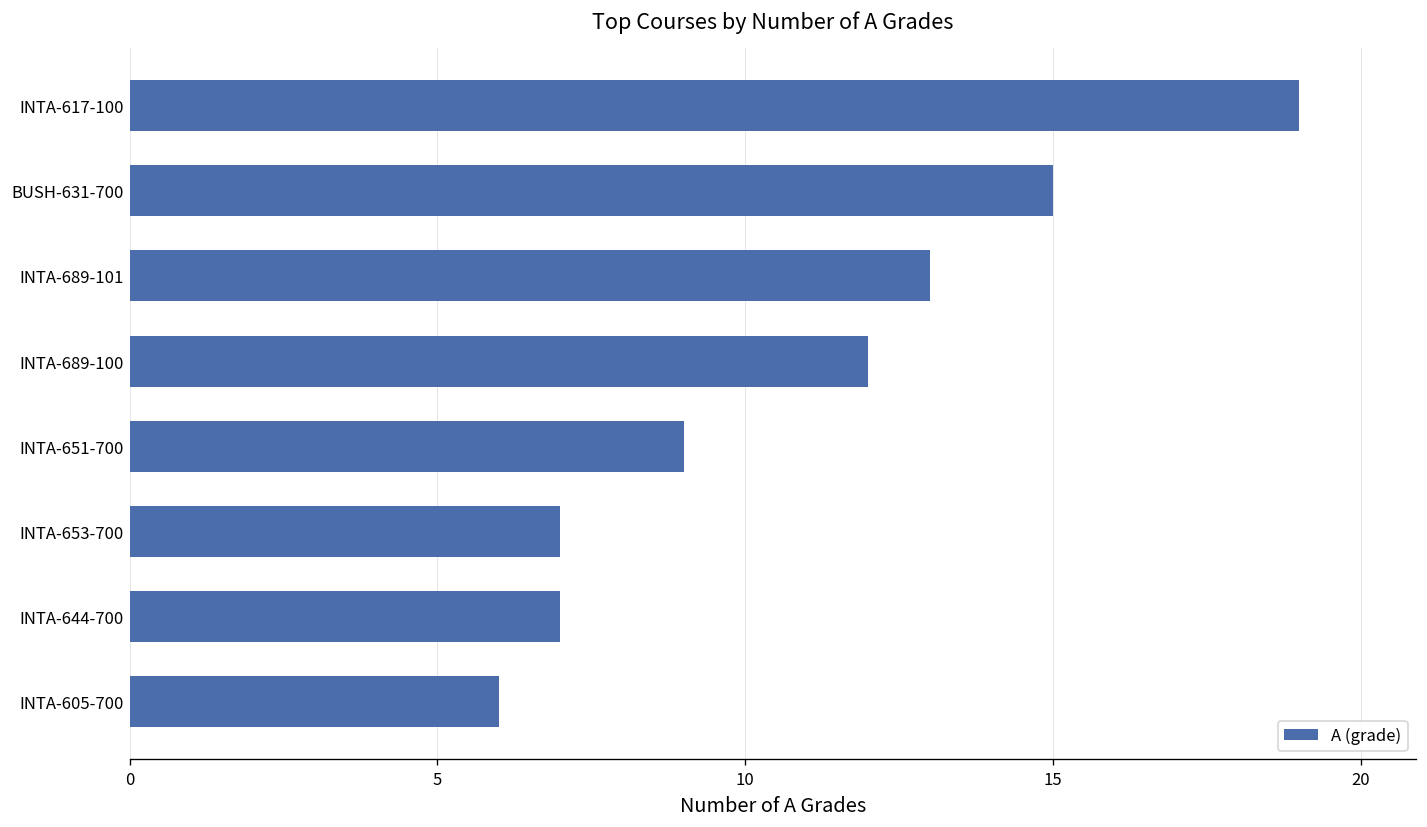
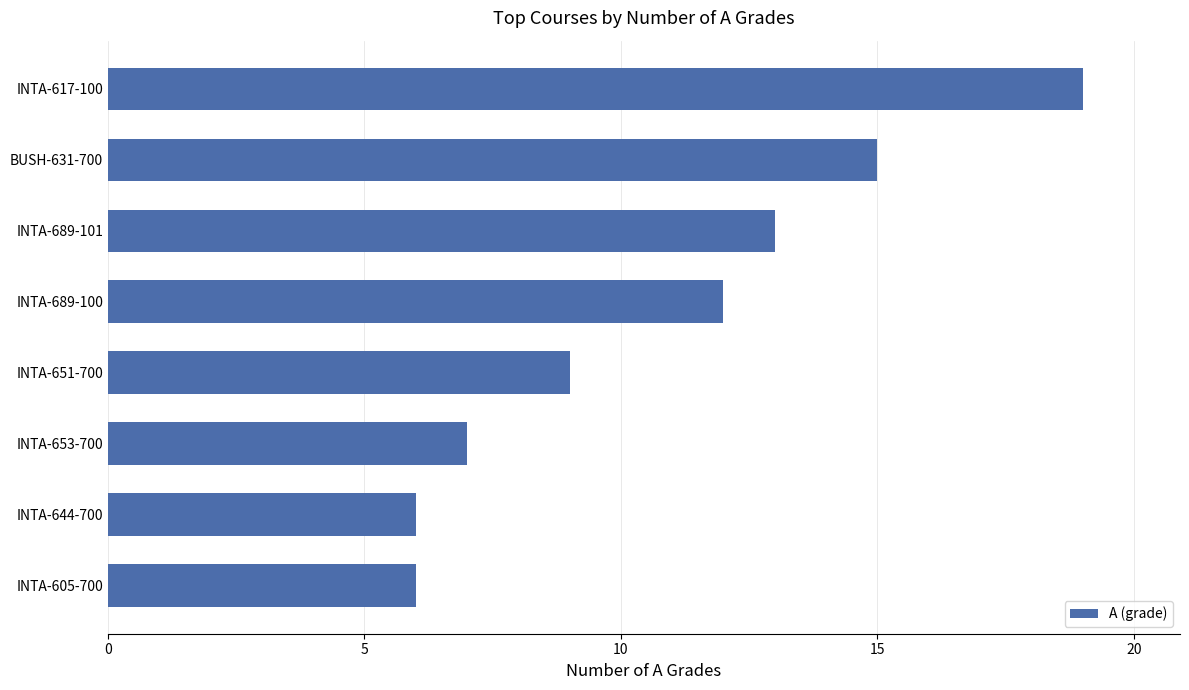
INTA-644-700: 7 -> 6
